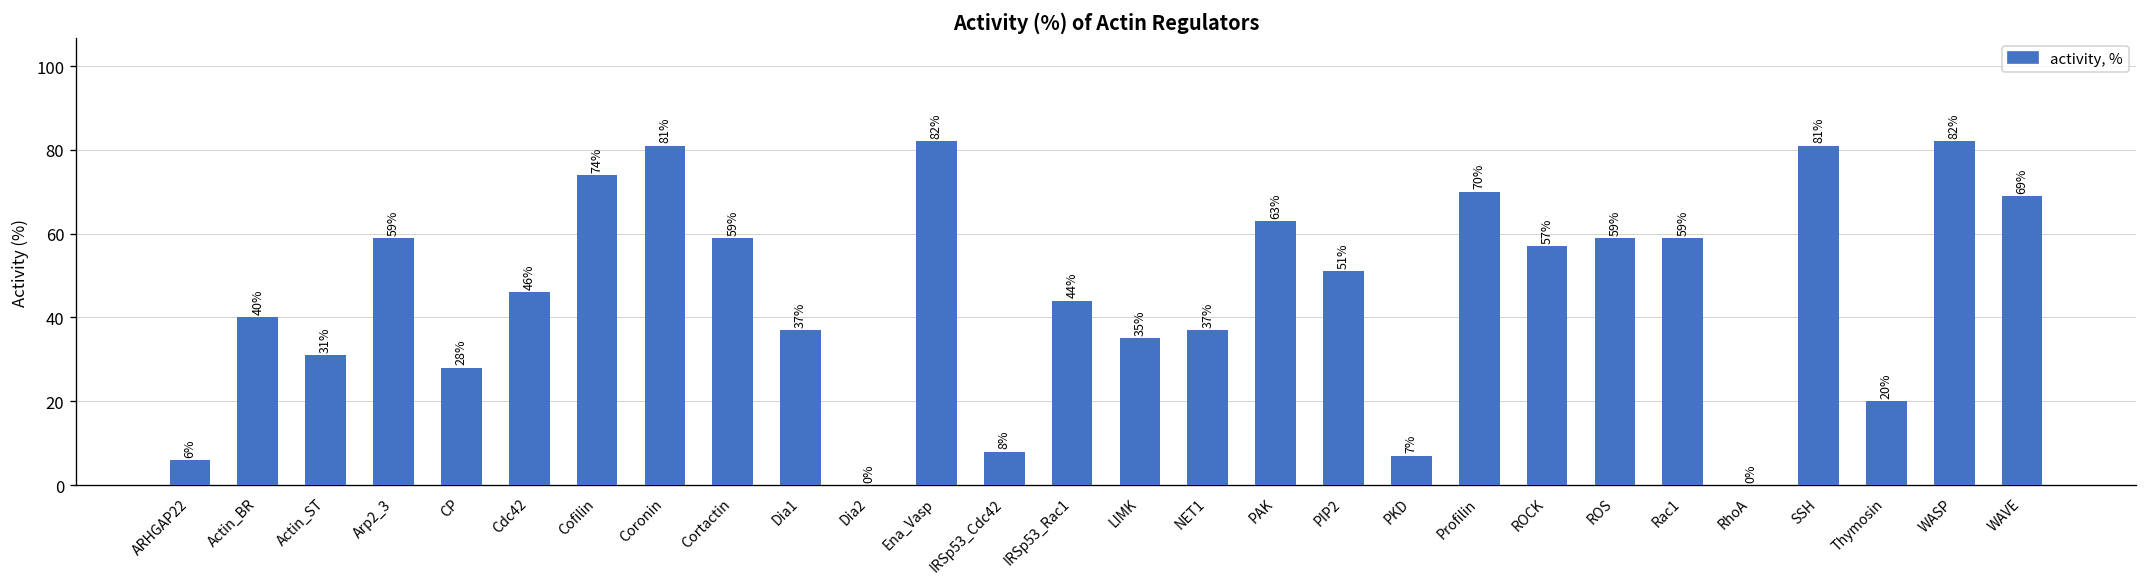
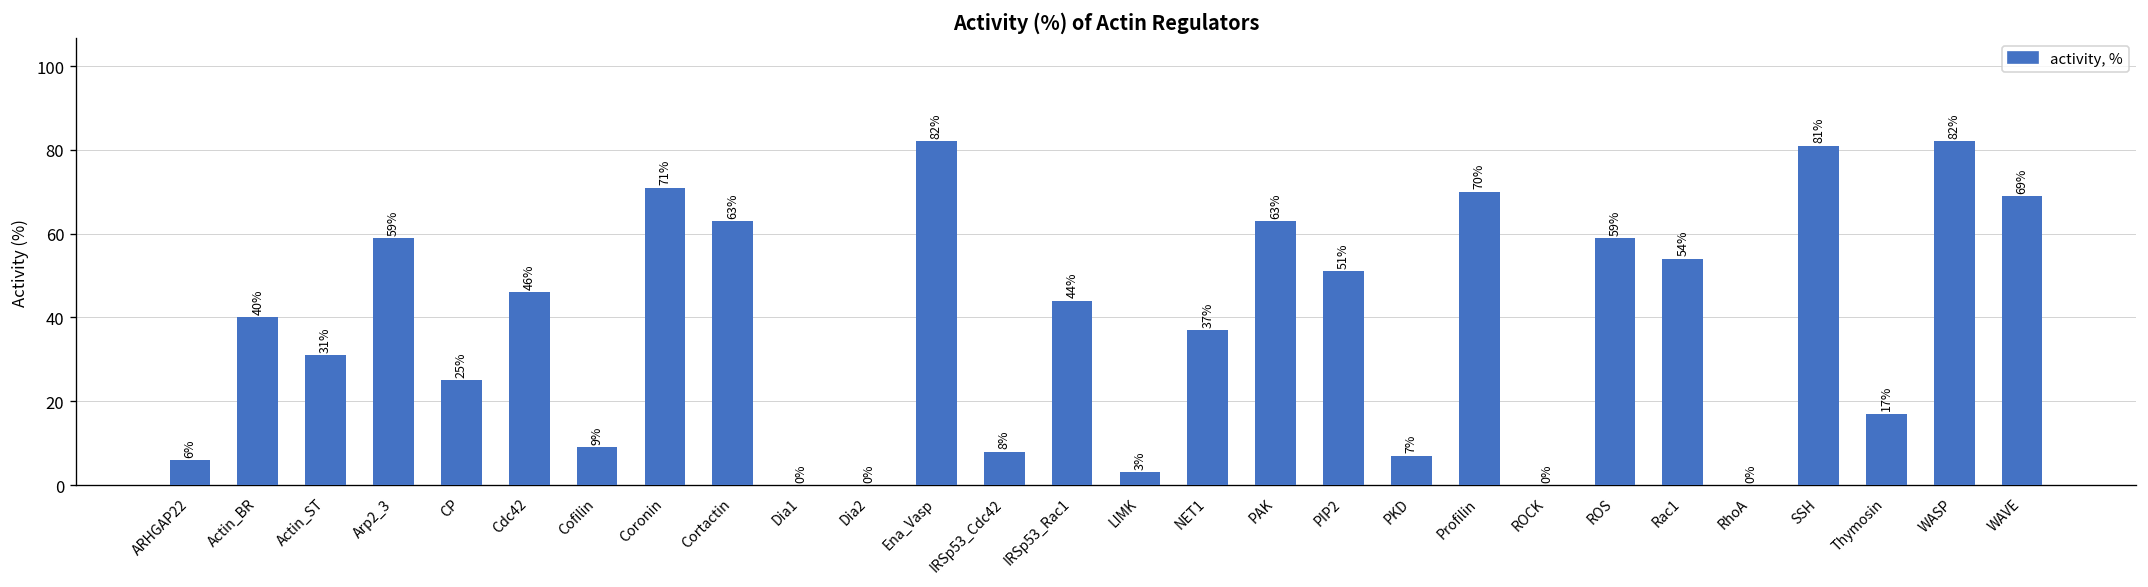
CP: 28% -> 25%
Cofilin: 74% -> 9%
Coronin: 81% -> 71%
Cortactin: 59% -> 63%
Dia1: 37% -> 0%
LIMK: 35% -> 3%
ROCK: 57% -> 0%
Rac1: 59% -> 54%
Thymosin: 20% -> 17%
